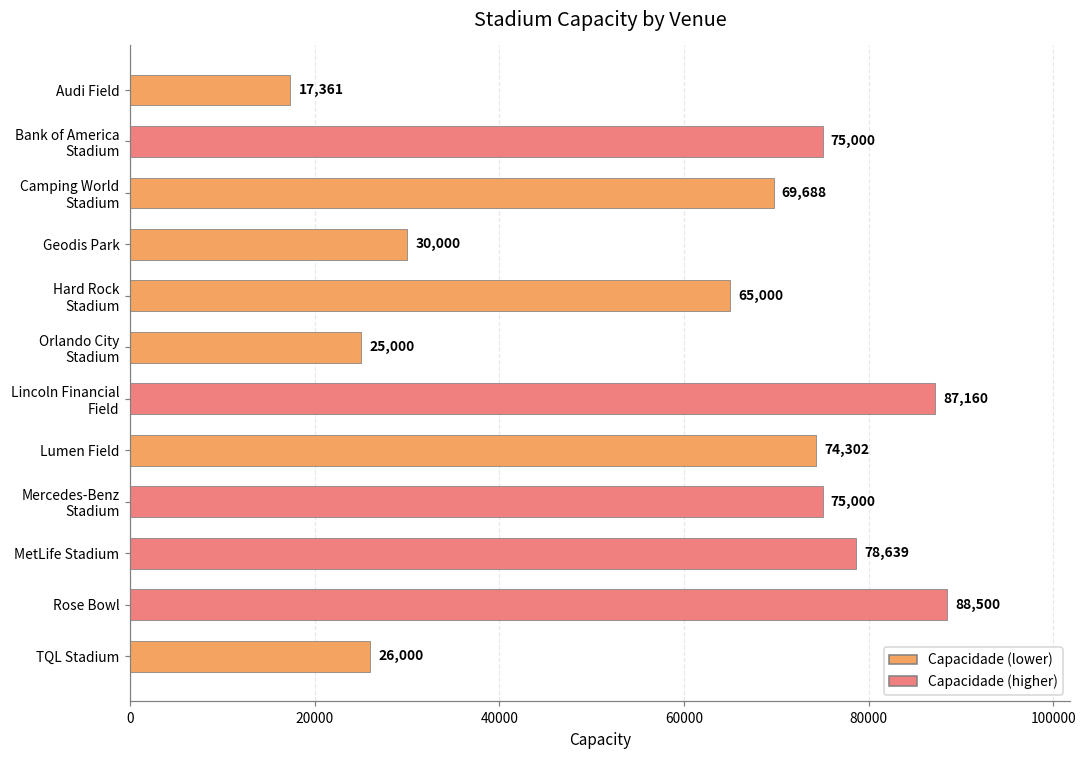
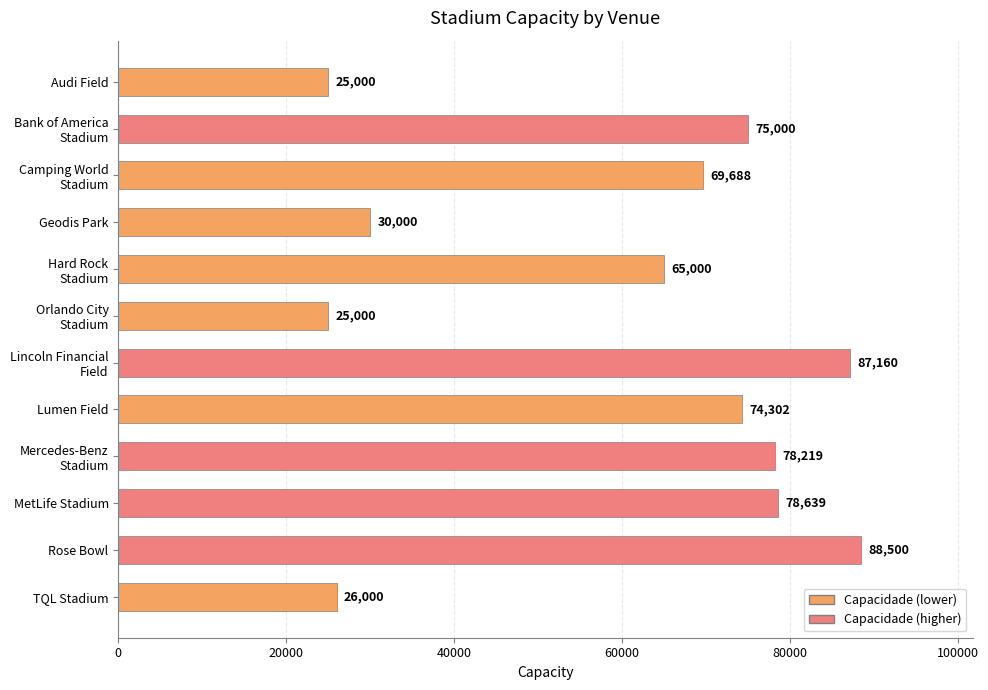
Audi Field: 17,361 -> 25,000
Mercedes-Benz Stadium: 75,000 -> 78,219
